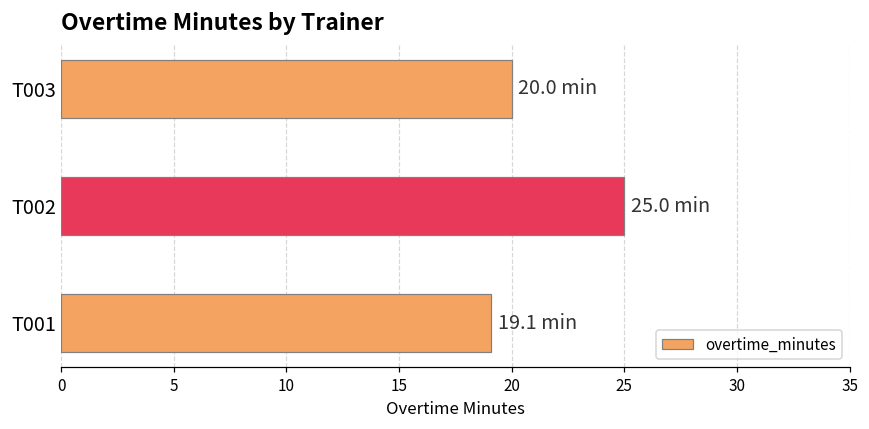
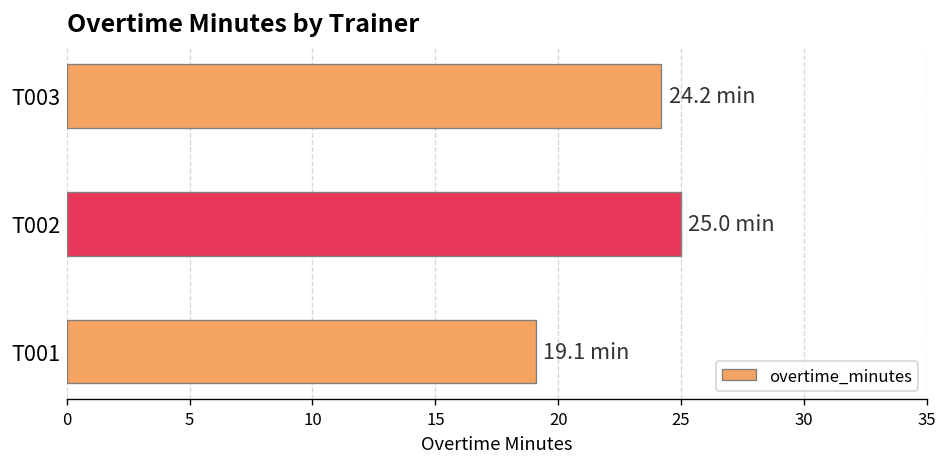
T003: 20.0 -> 24.2
